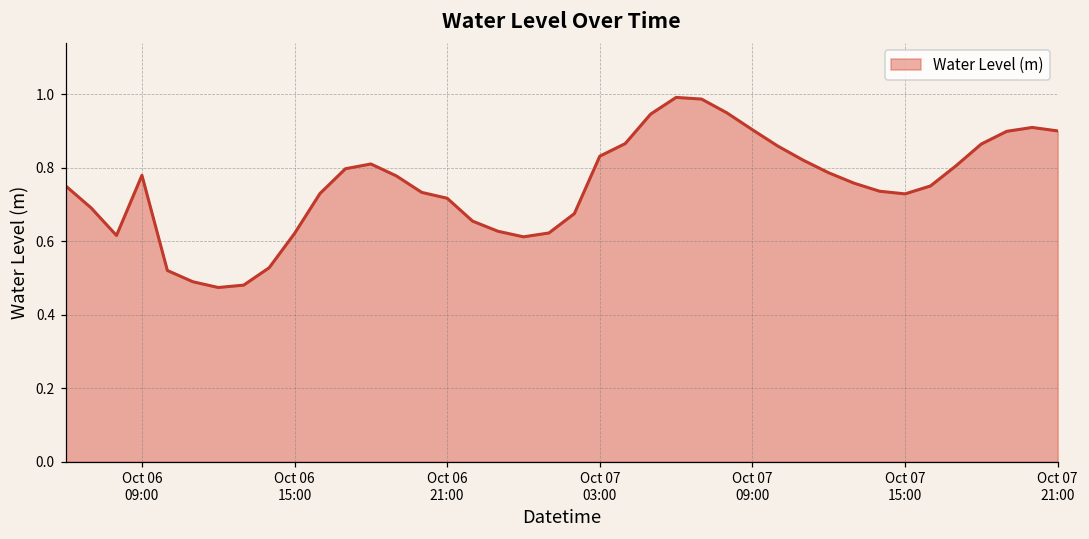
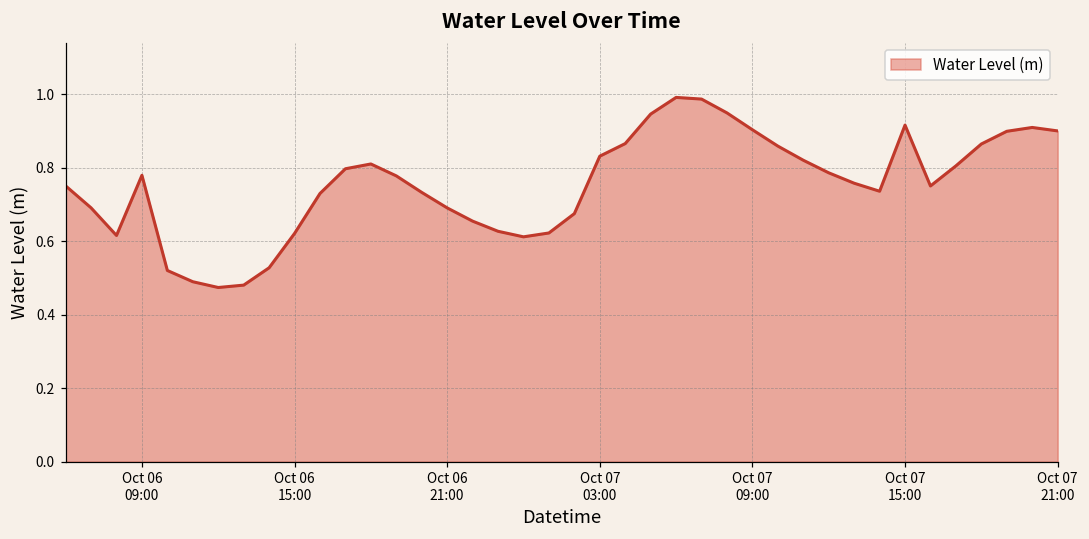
Oct 06 21:00: 0.72 -> 0.69
Oct 07 15:00: 0.73 -> 0.92
